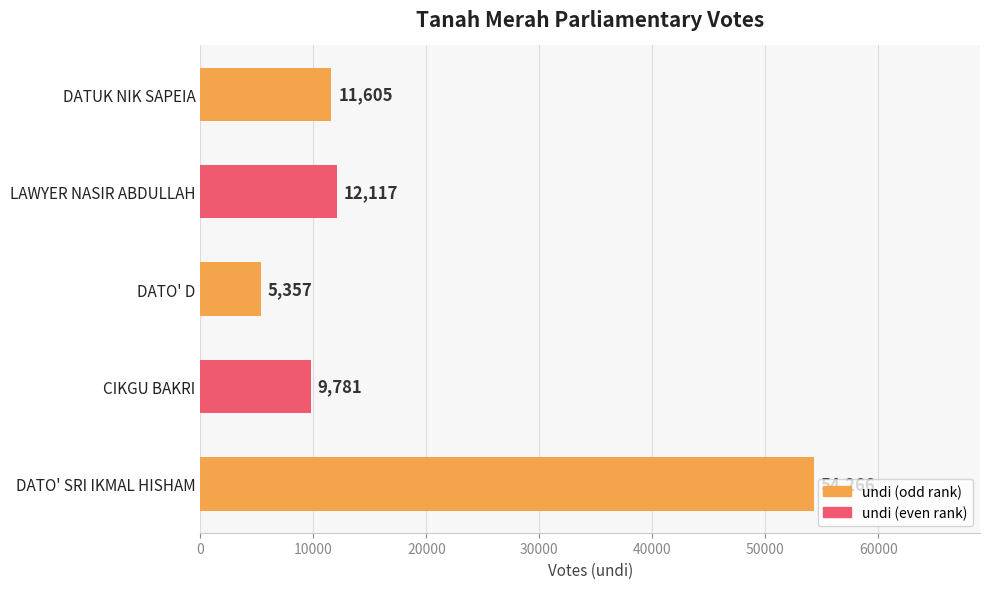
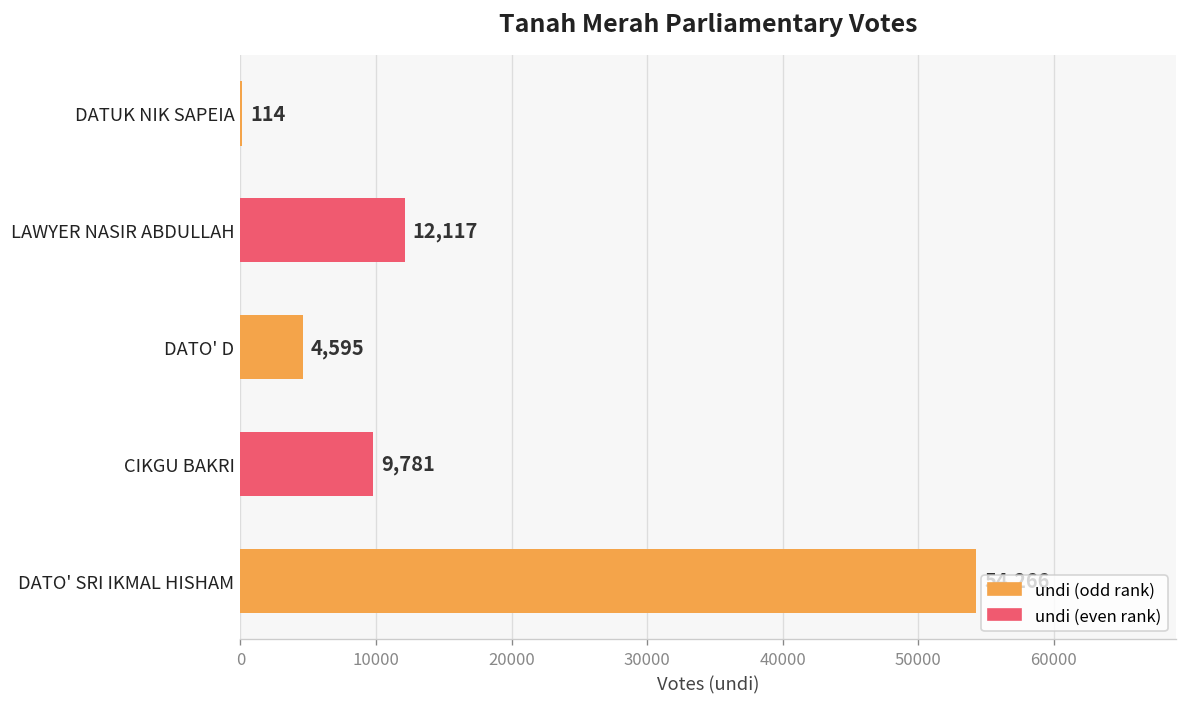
DATUK NIK SAPEIA: 11,605 -> 114
DATO' D: 5,357 -> 4,595
